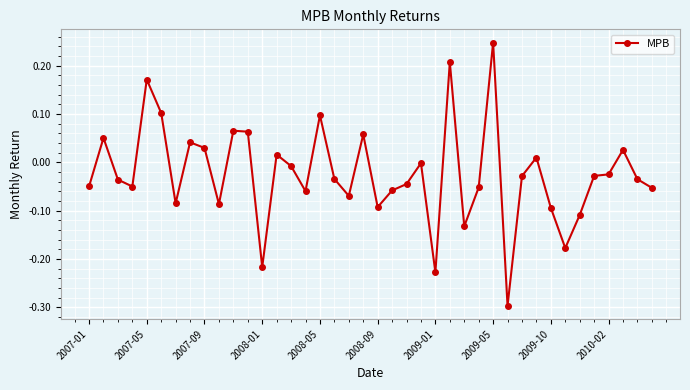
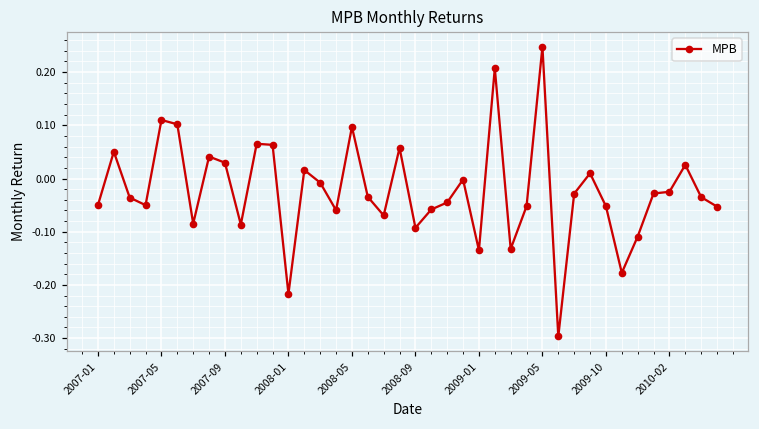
2007-05: 0.17 -> 0.11
2009-01: -0.23 -> -0.13
2009-10: -0.09 -> -0.05
